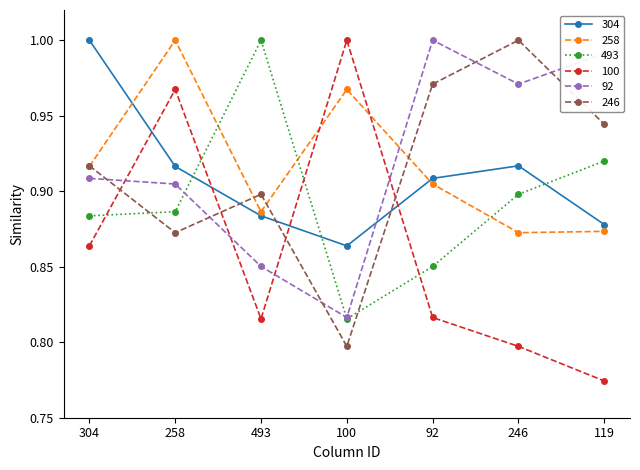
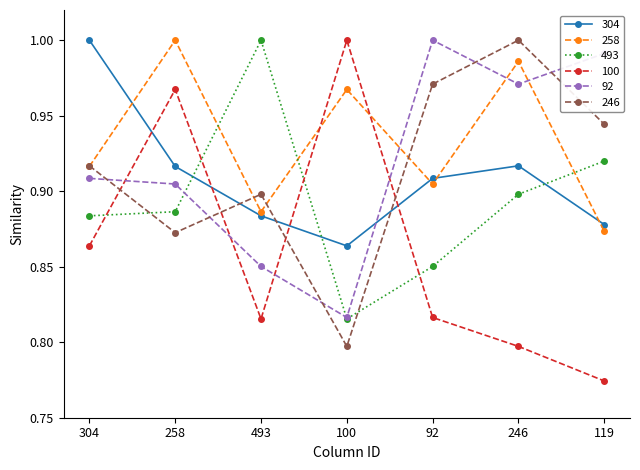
258, 246: 0.873 -> 0.986
